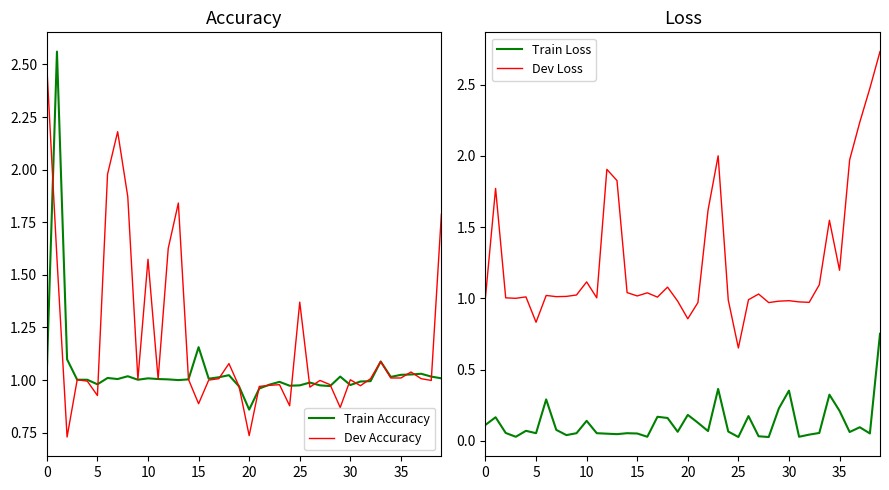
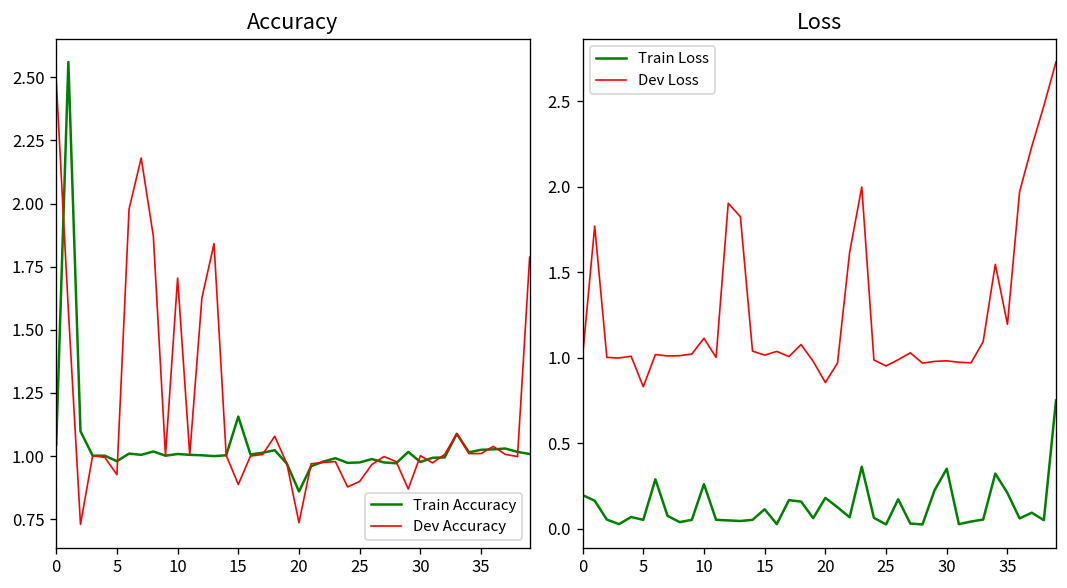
Accuracy, Dev Accuracy, 10: 1.57 -> 1.71
Accuracy, Dev Accuracy, 25: 1.37 -> 0.90
Loss, Train Loss, 0: 0.11 -> 0.20
Loss, Train Loss, 10: 0.14 -> 0.26
Loss, Train Loss, 15: 0.05 -> 0.12
Loss, Dev Loss, 25: 0.65 -> 0.95
